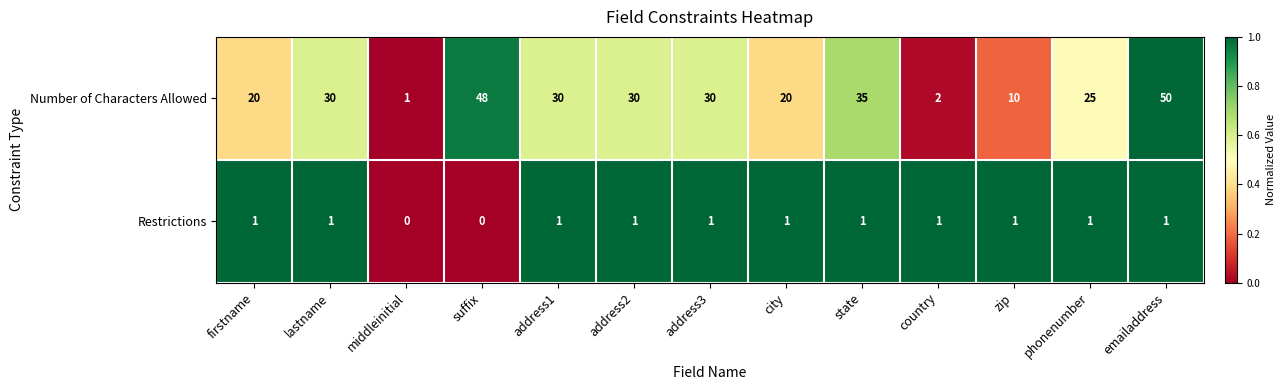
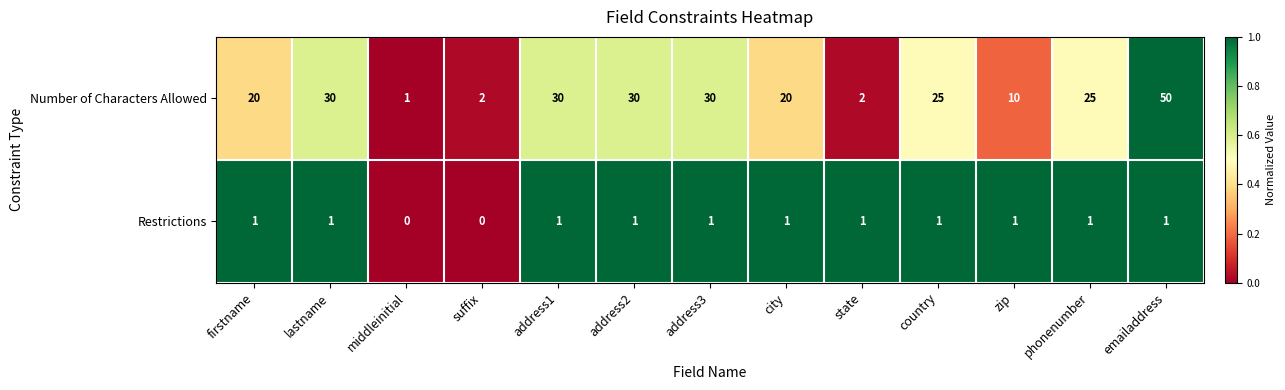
Number of Characters Allowed, suffix: 48 -> 2
Number of Characters Allowed, state: 35 -> 2
Number of Characters Allowed, country: 2 -> 25
